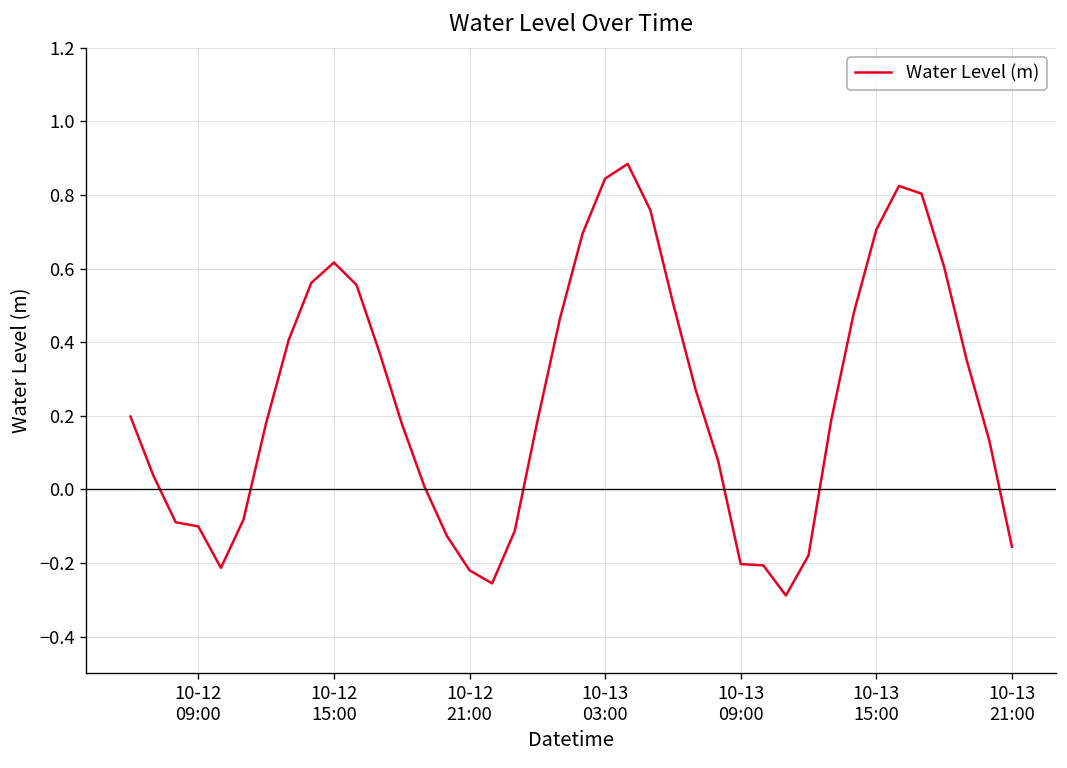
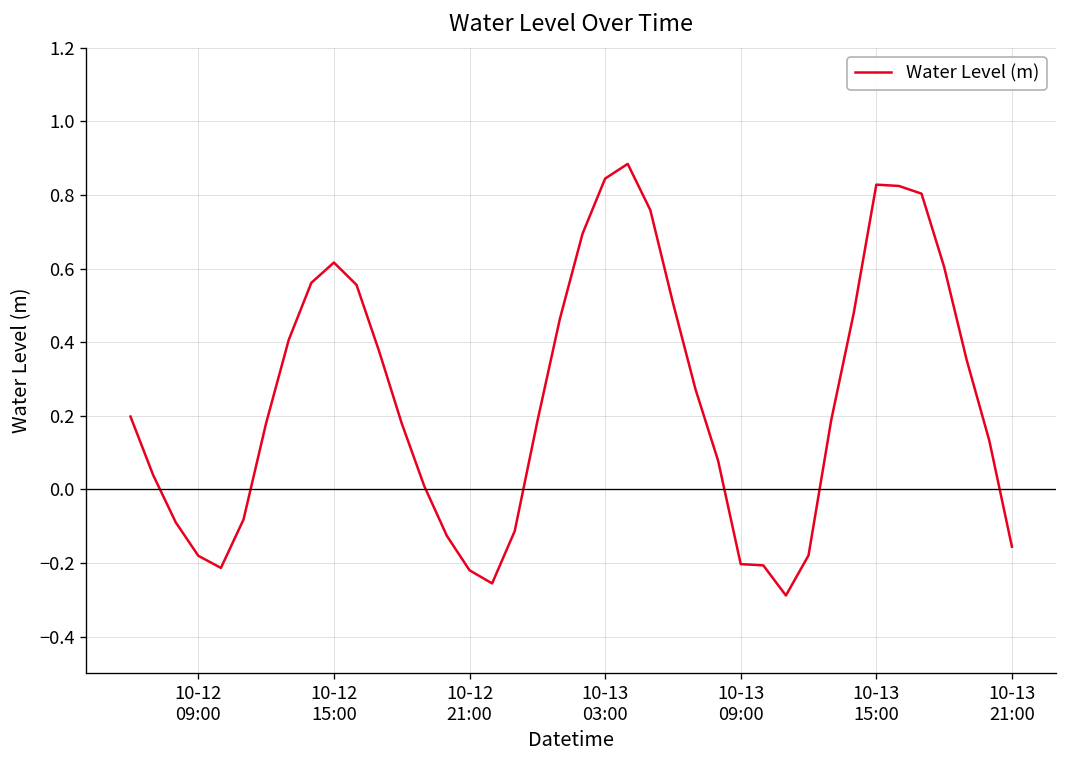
10-12 09:00: -0.10 -> -0.18
10-13 15:00: 0.71 -> 0.83
